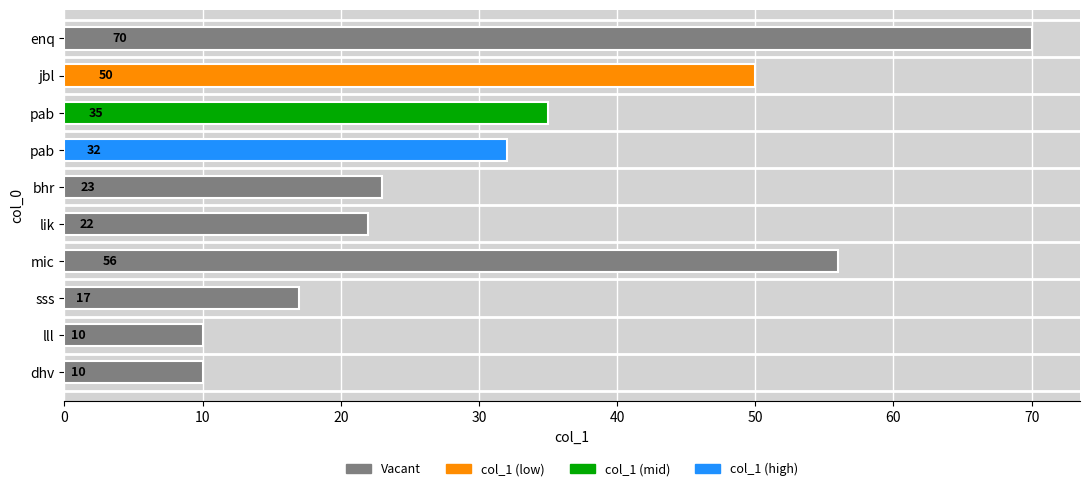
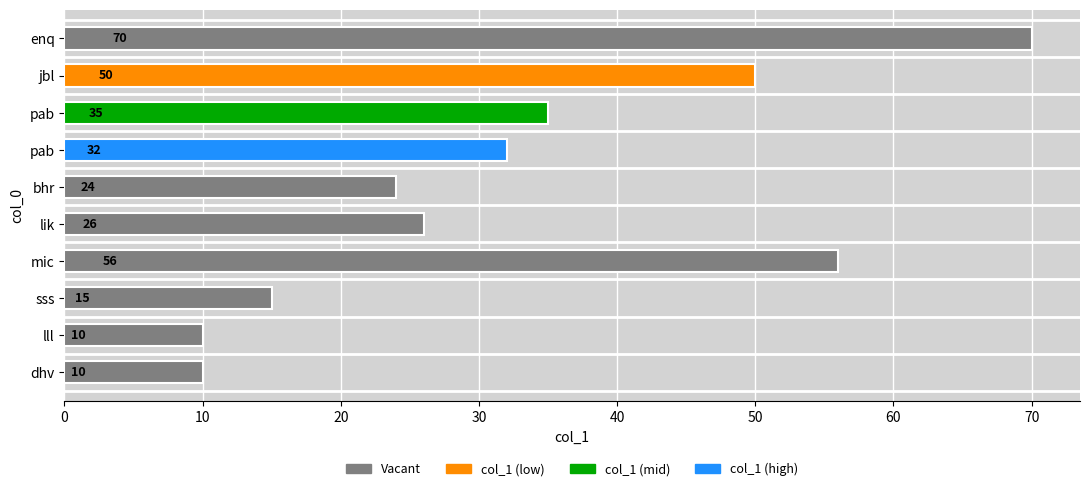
bhr: 23 -> 24
lik: 22 -> 26
sss: 17 -> 15
